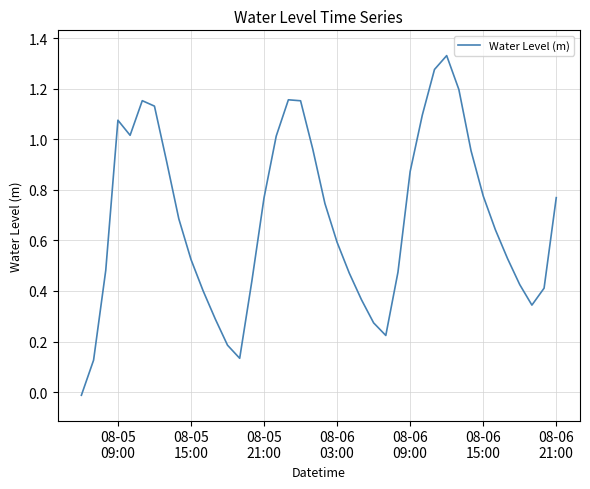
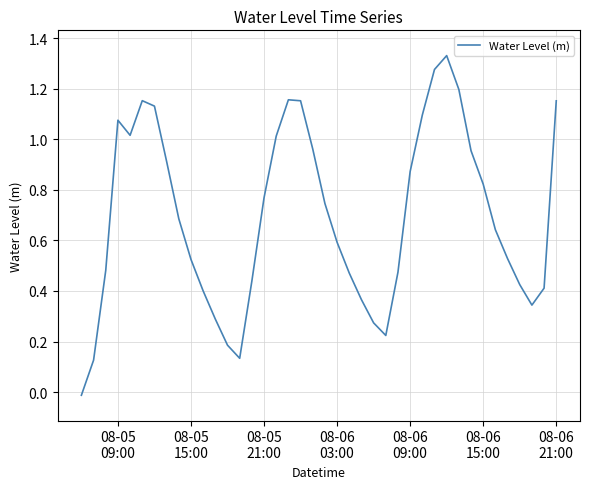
08-06 15:00: 0.78 -> 0.82
08-06 21:00: 0.77 -> 1.15
